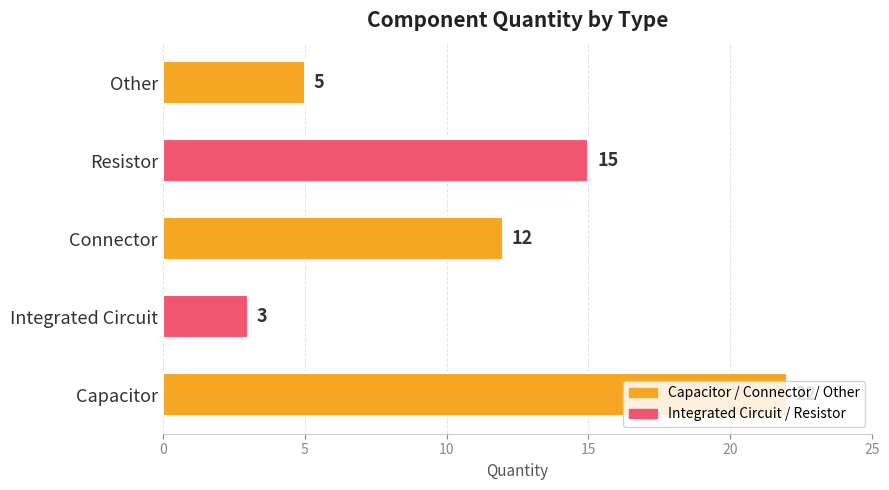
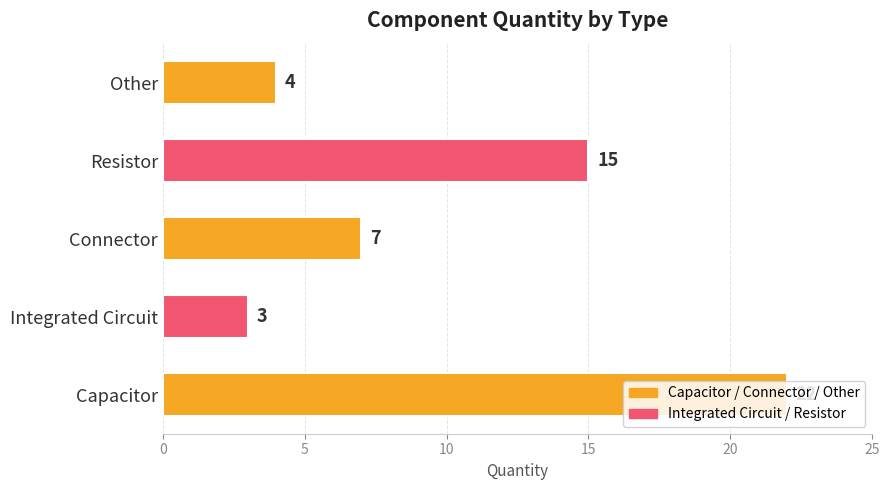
Other: 5 -> 4
Connector: 12 -> 7
